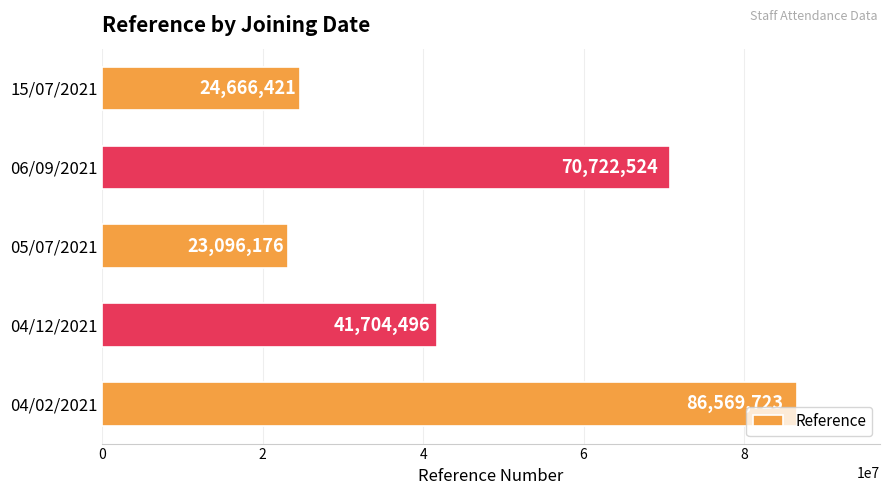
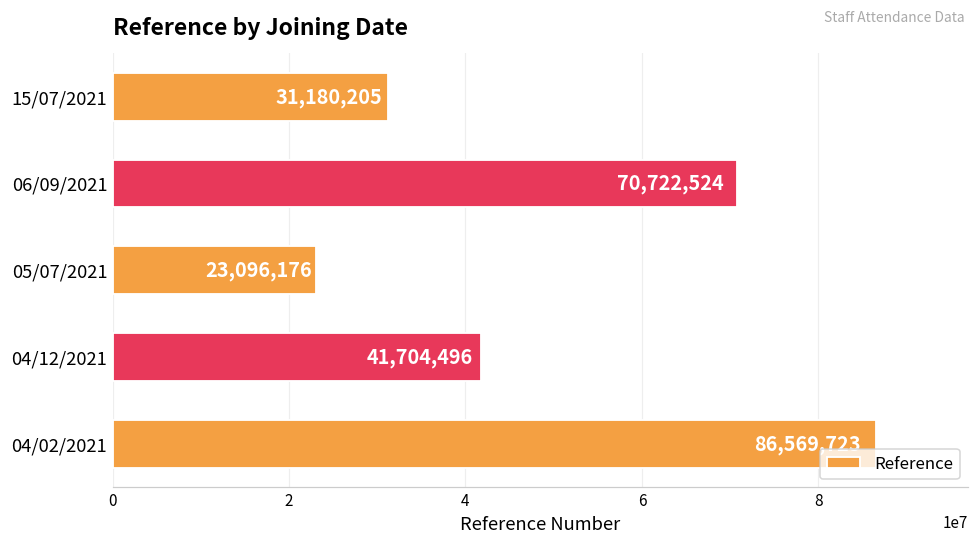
15/07/2021: 24,666,421 -> 31,180,205
